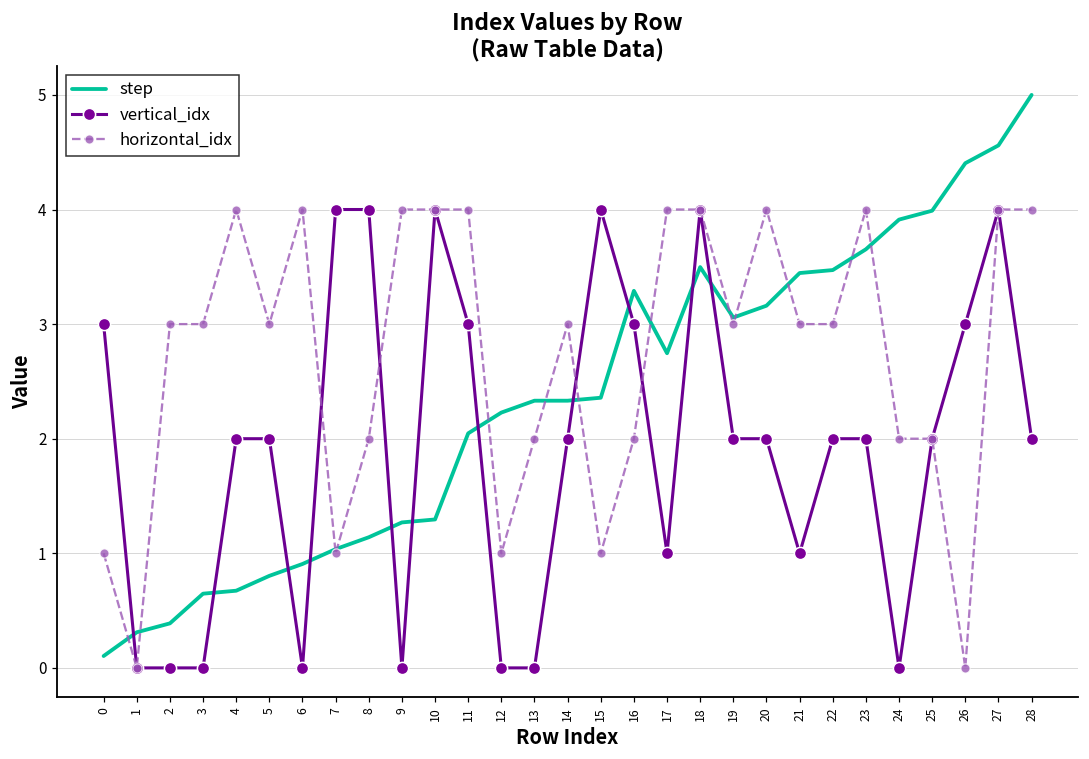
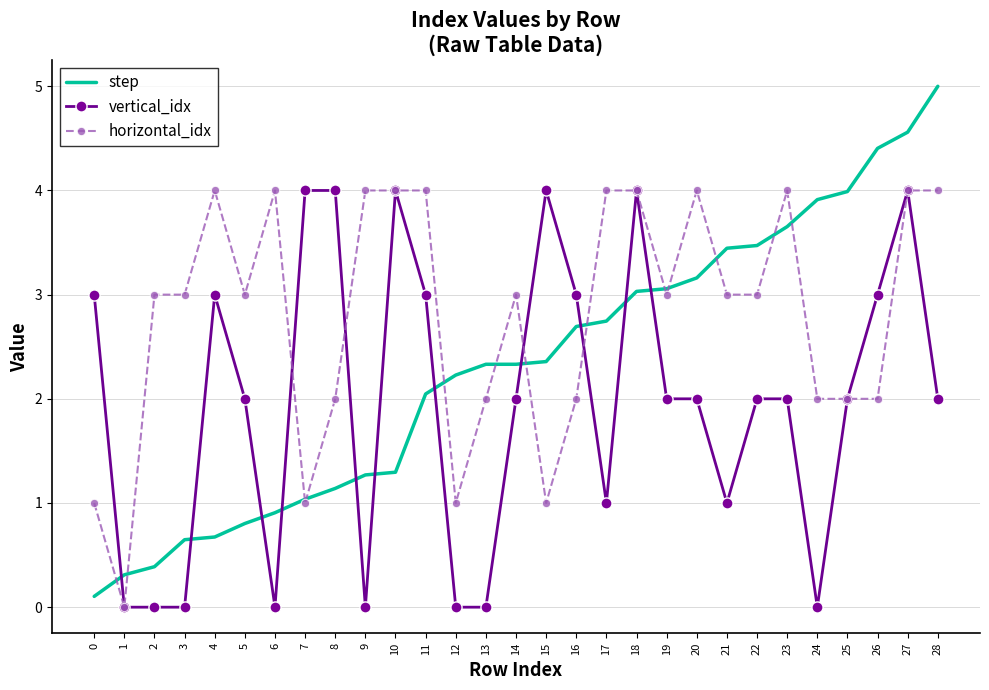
vertical_idx, 4: 2 -> 3
step, 16: 3.29 -> 2.69
step, 18: 3.50 -> 3.03
horizontal_idx, 26: 0 -> 2
